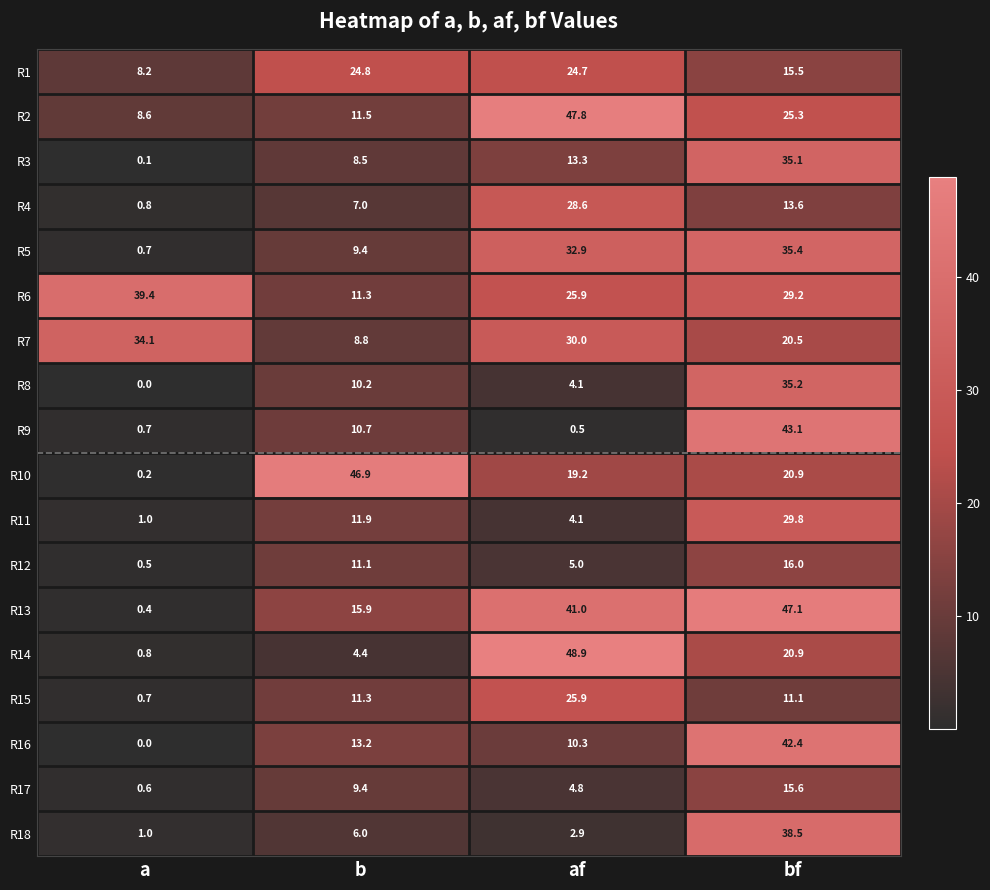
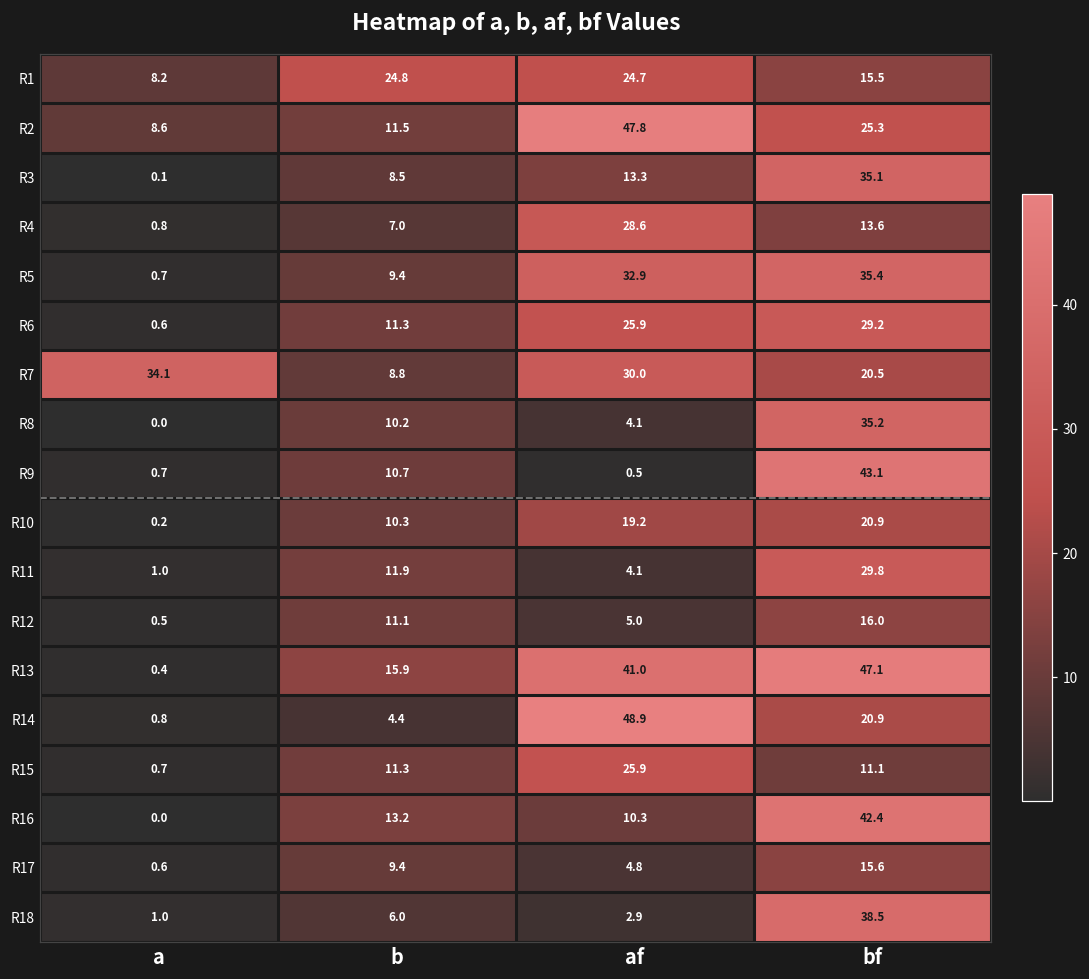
R6, a: 39.4 -> 0.6
R10, b: 46.9 -> 10.3
